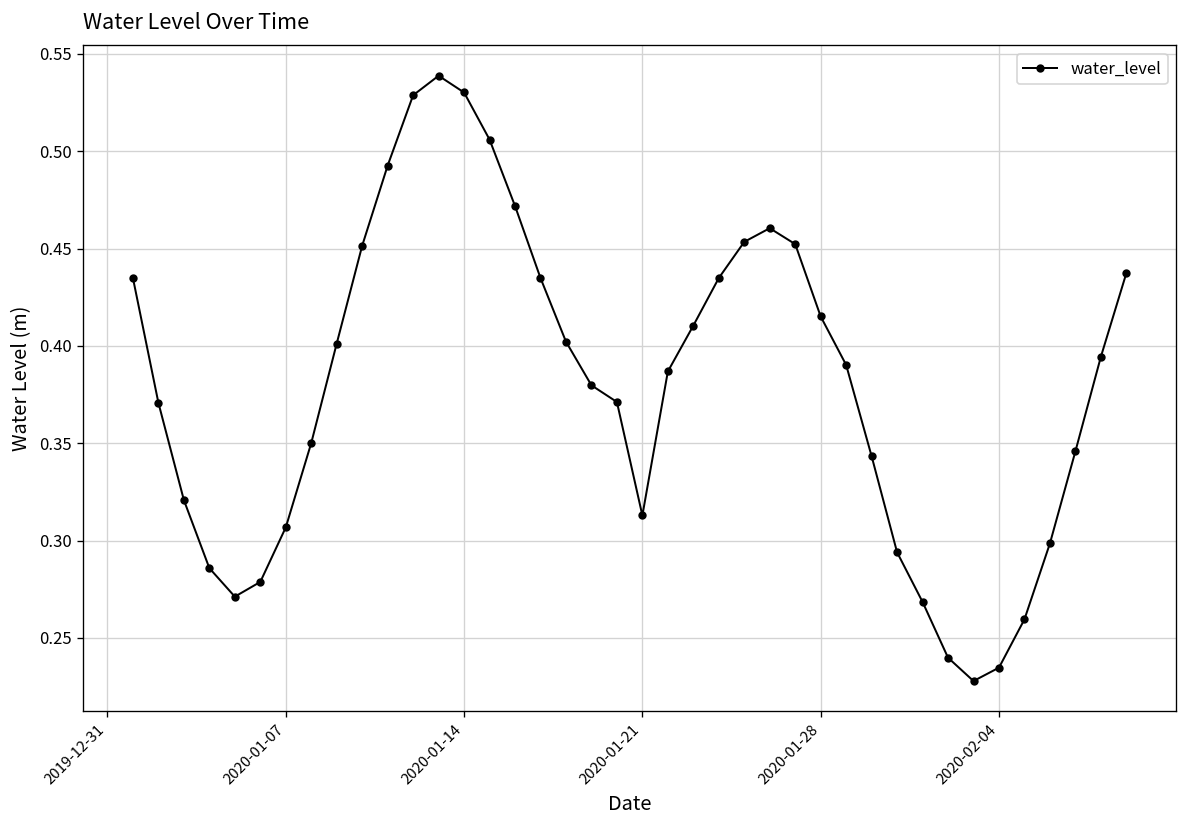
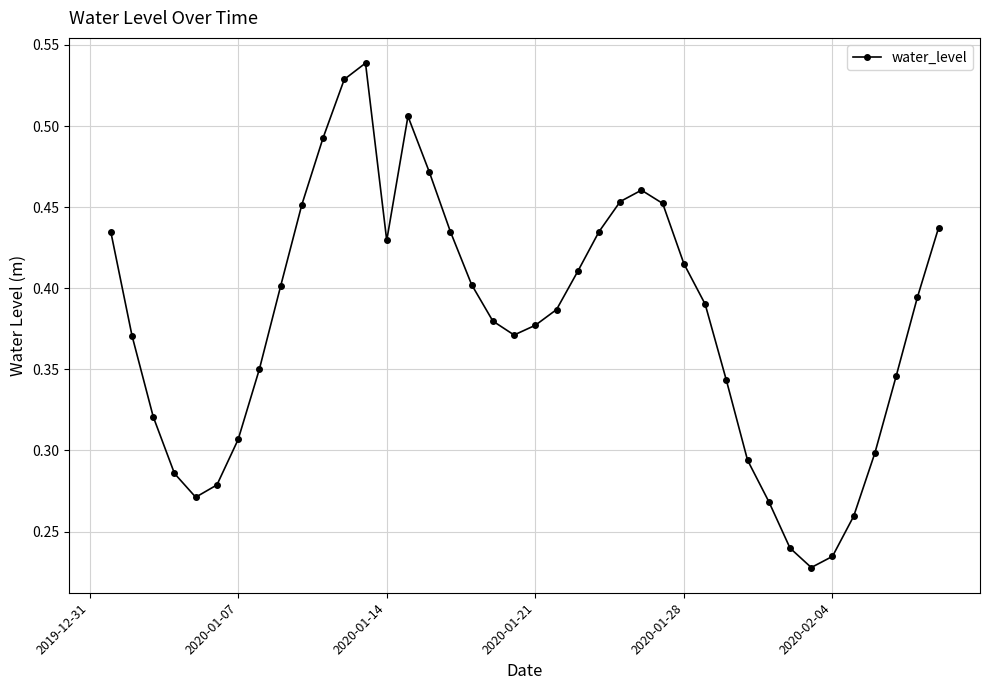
2020-01-14: 0.530 -> 0.430
2020-01-21: 0.313 -> 0.377
